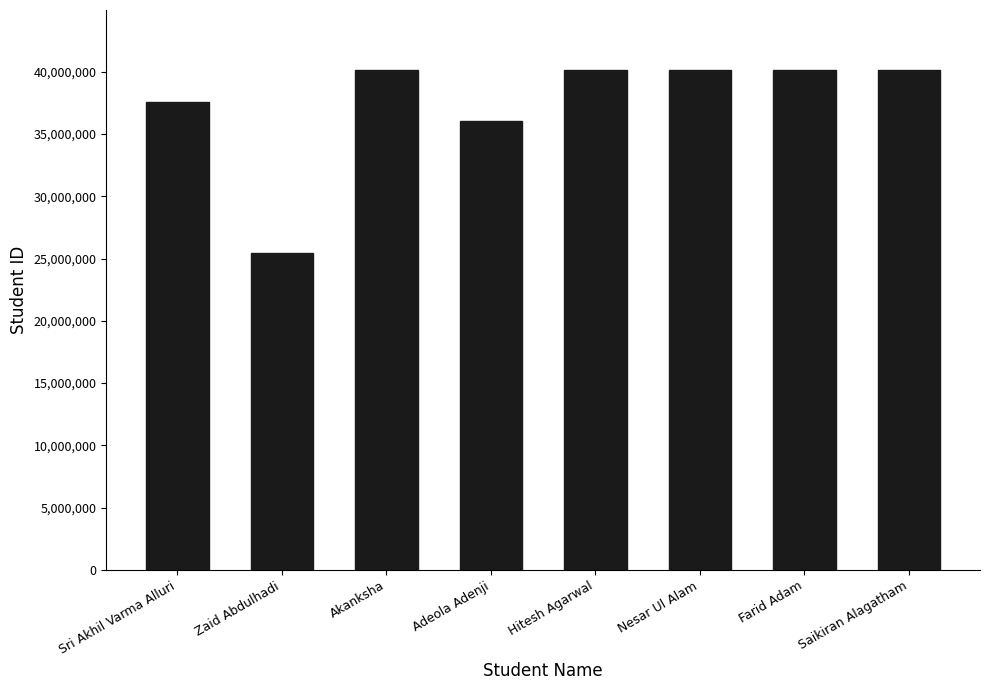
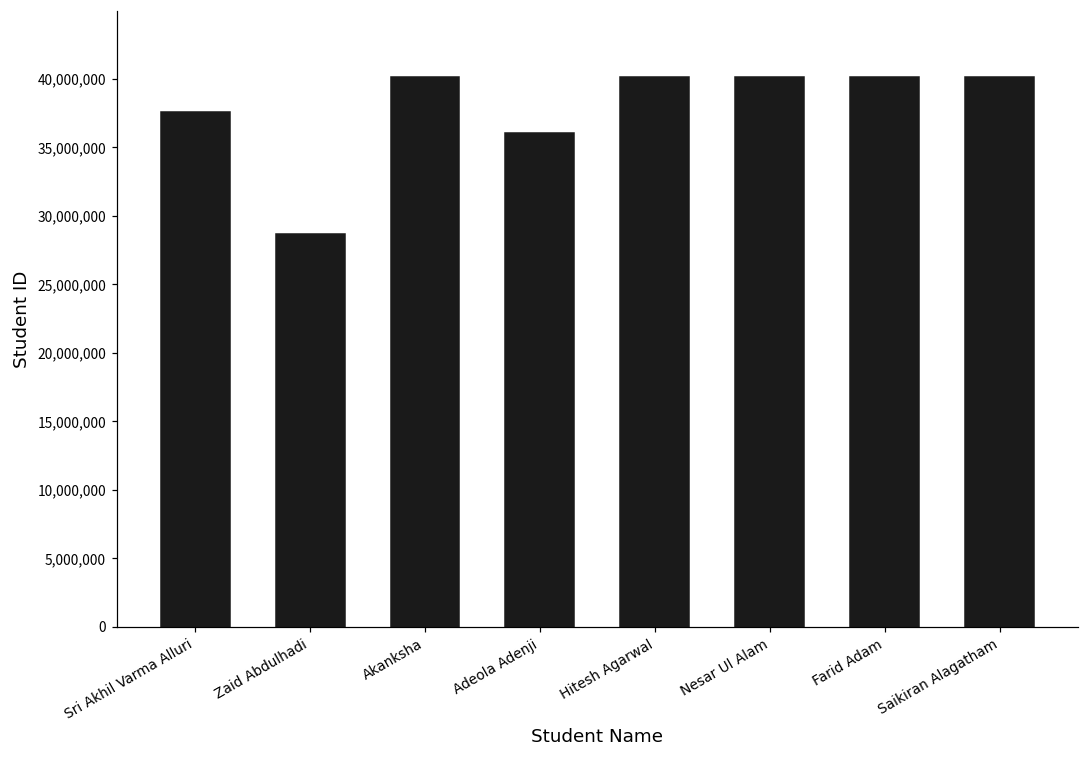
Zaid Abdulhadi: 25,400,000 -> 28,600,000
